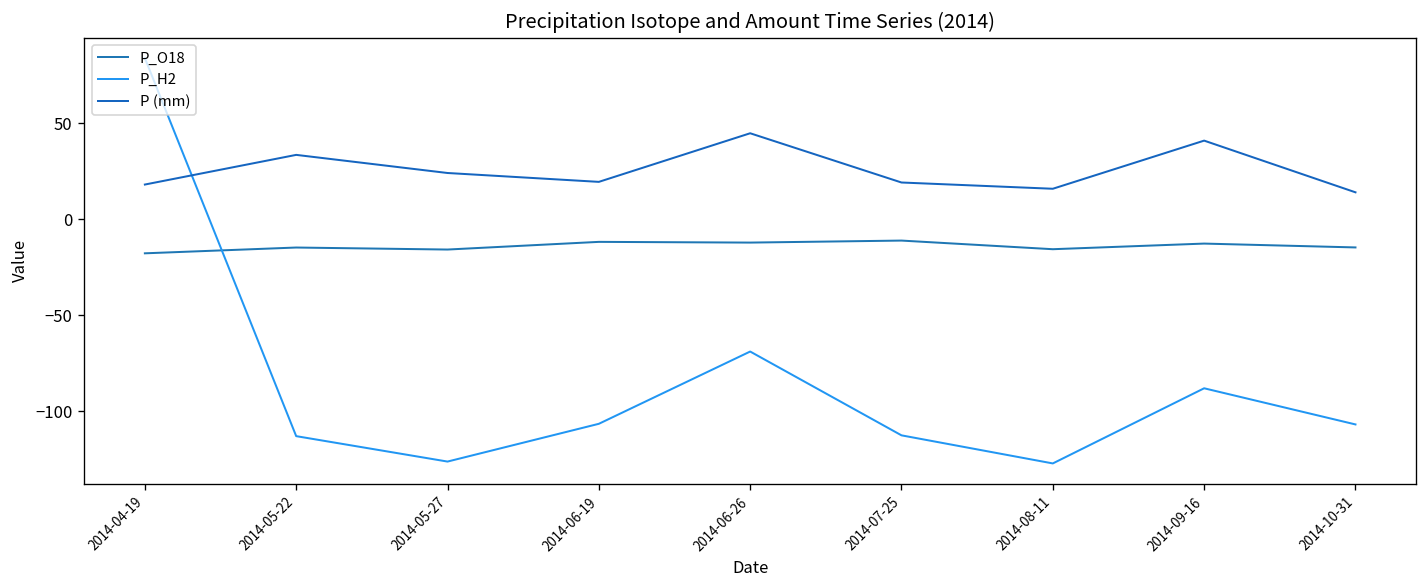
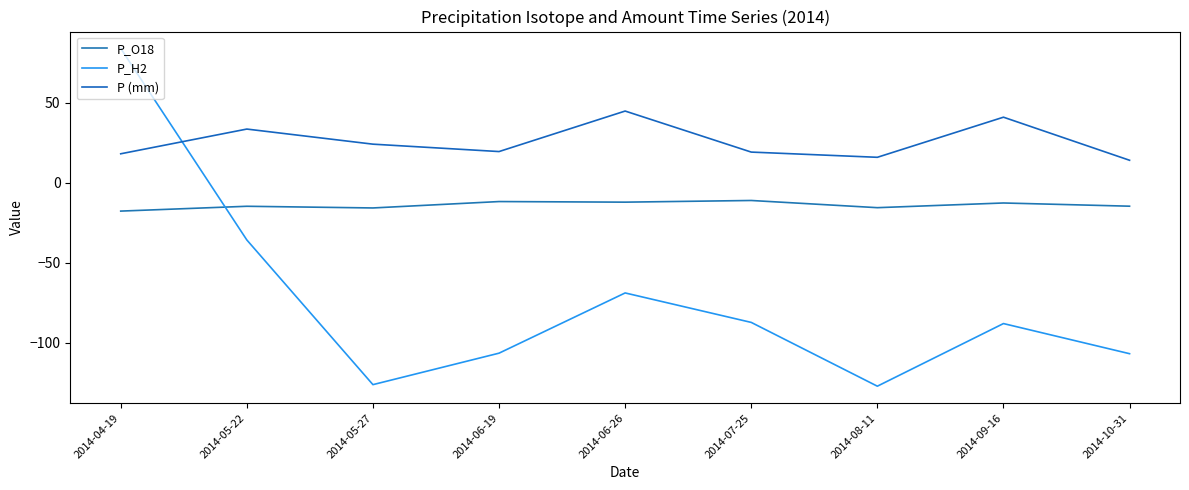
P_H2, 2014-05-22: -113 -> -36
P_H2, 2014-07-25: -112 -> -87
